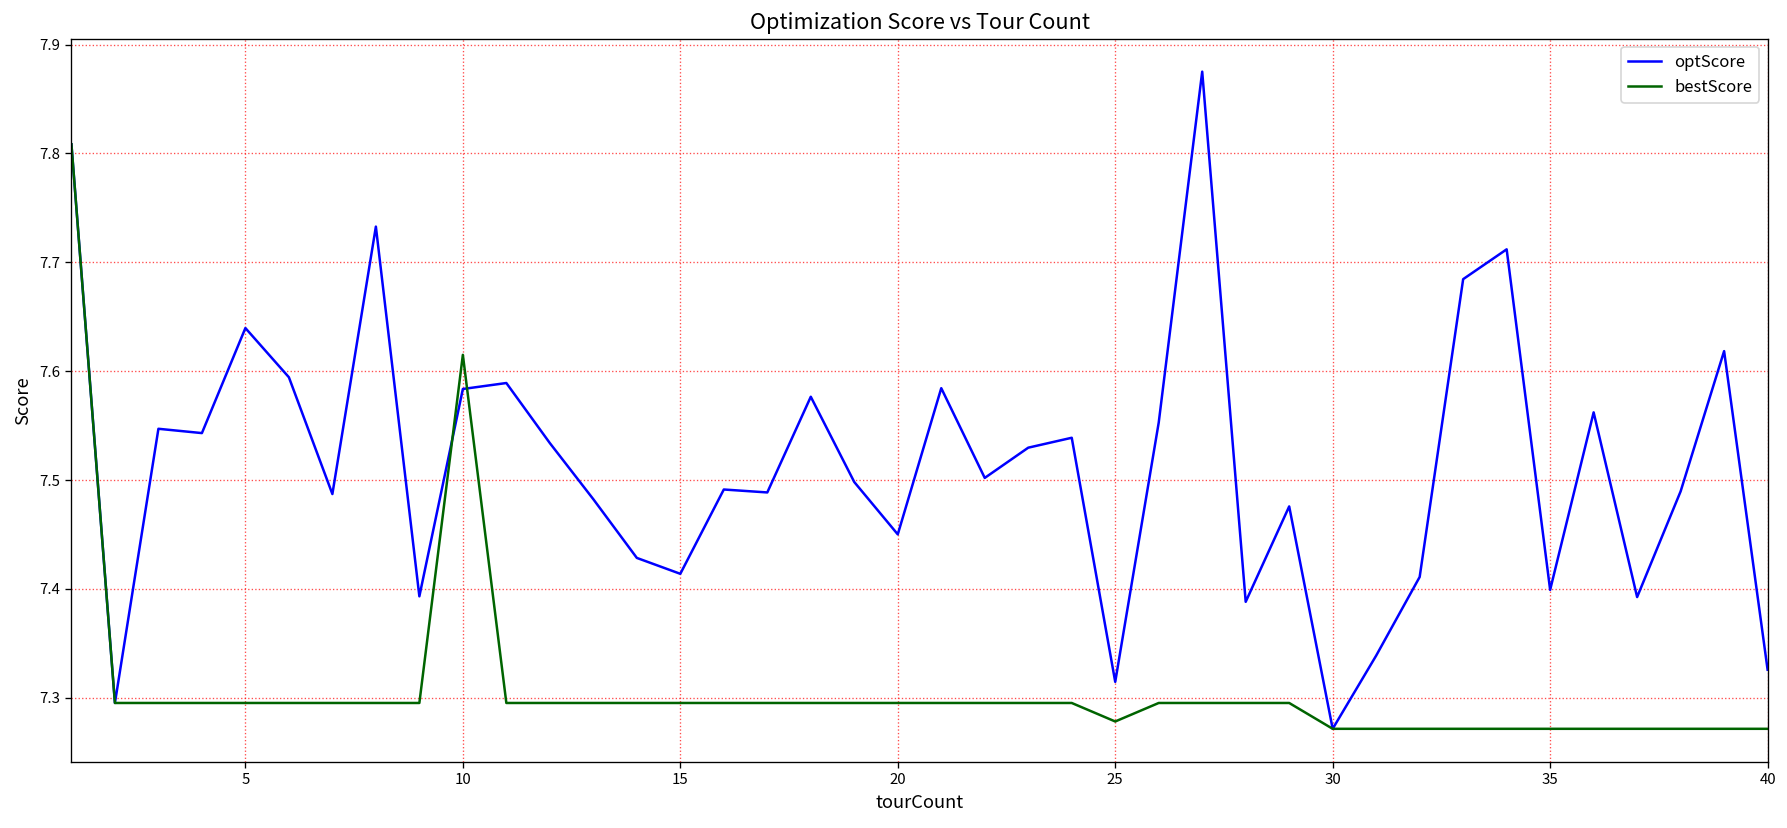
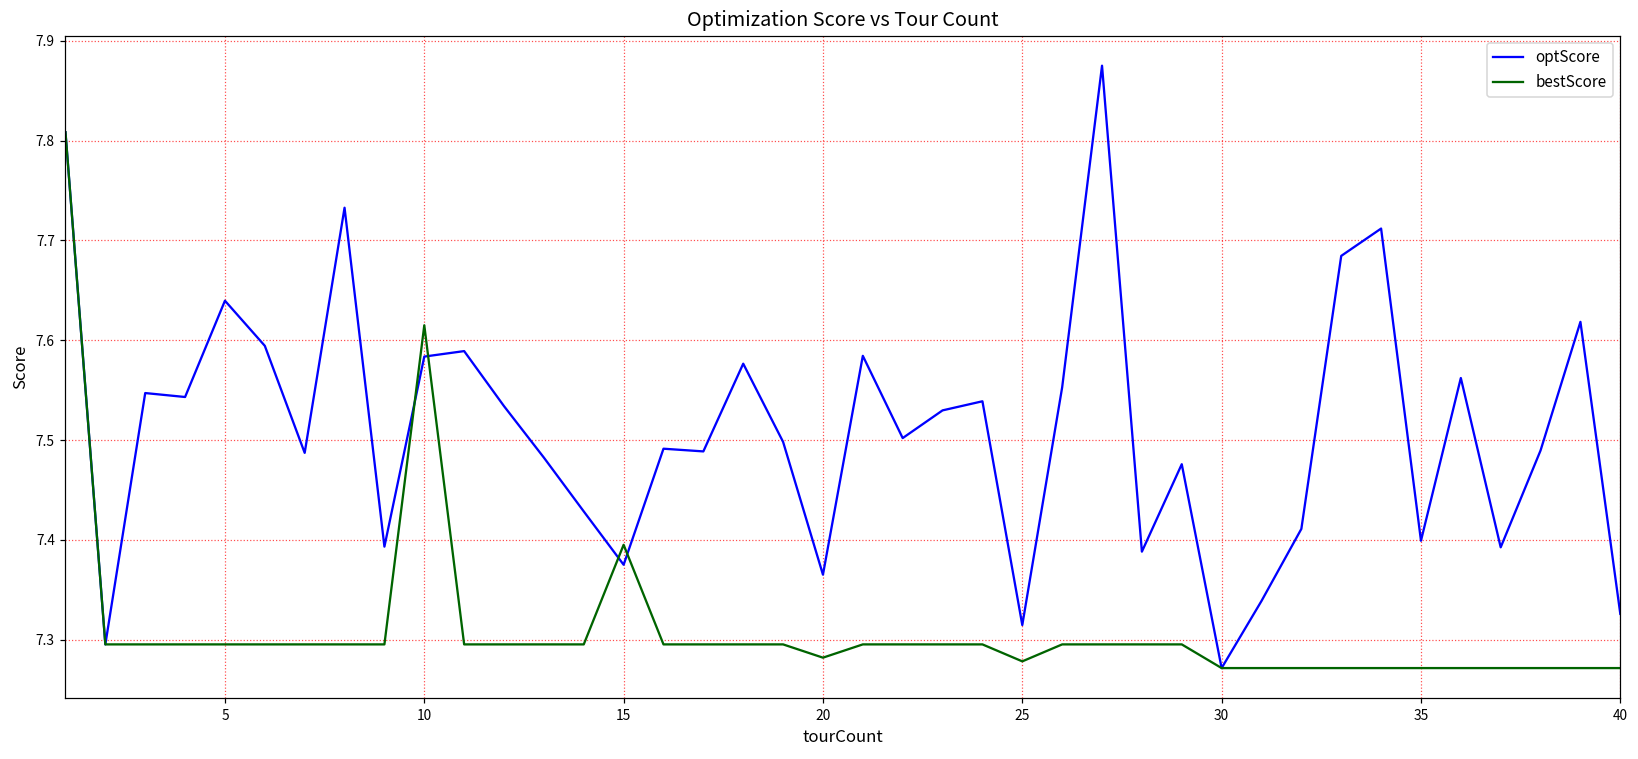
optScore, 15: 7.41 -> 7.38
bestScore, 15: 7.30 -> 7.40
optScore, 20: 7.45 -> 7.37
bestScore, 20: 7.30 -> 7.28
